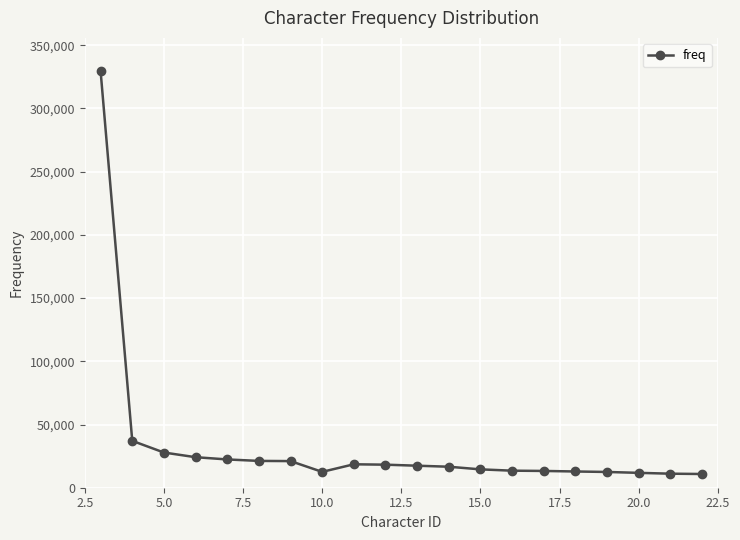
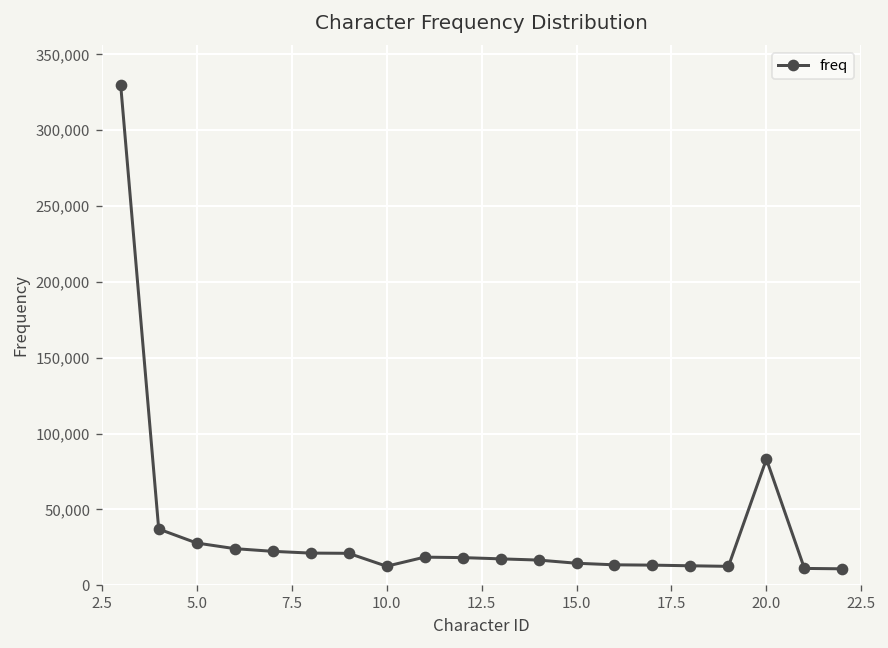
20.0: 12,000 -> 83,000
